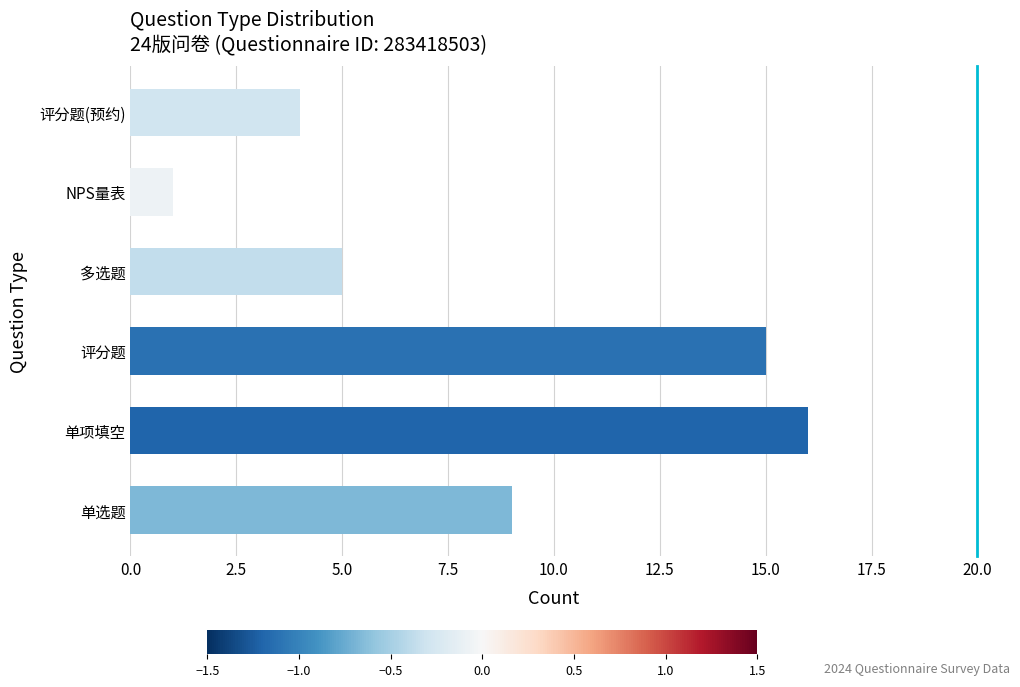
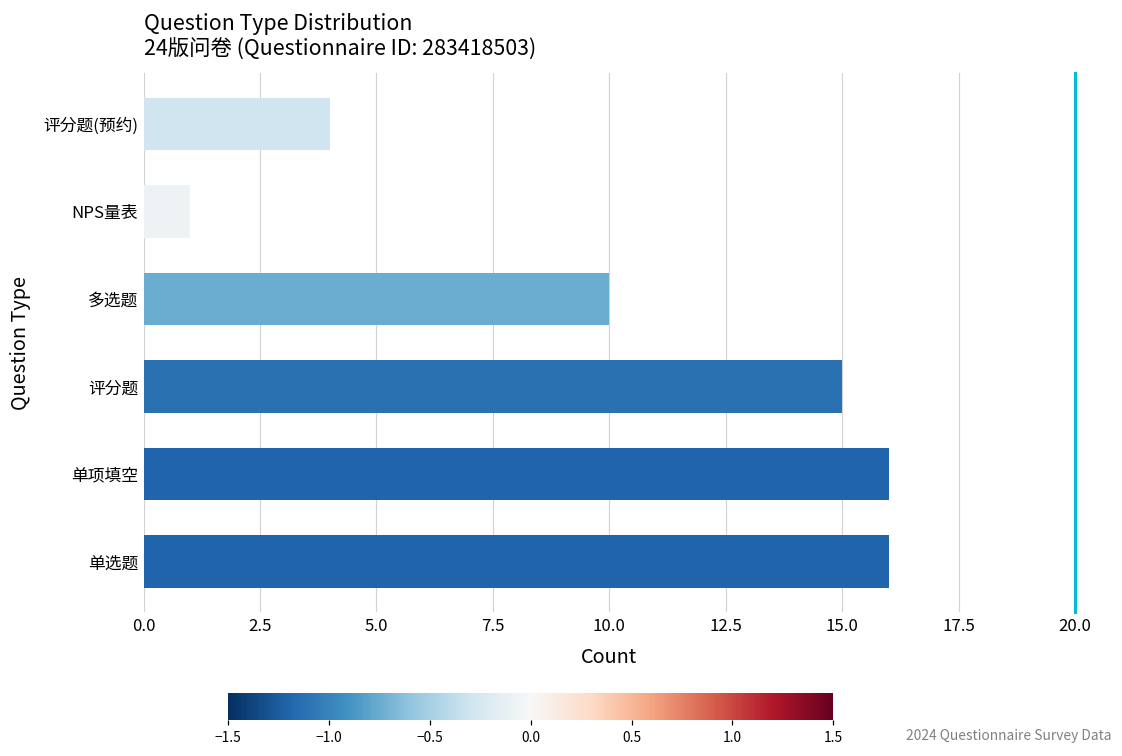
多选题: 5 -> 10
单选题: 9 -> 16
